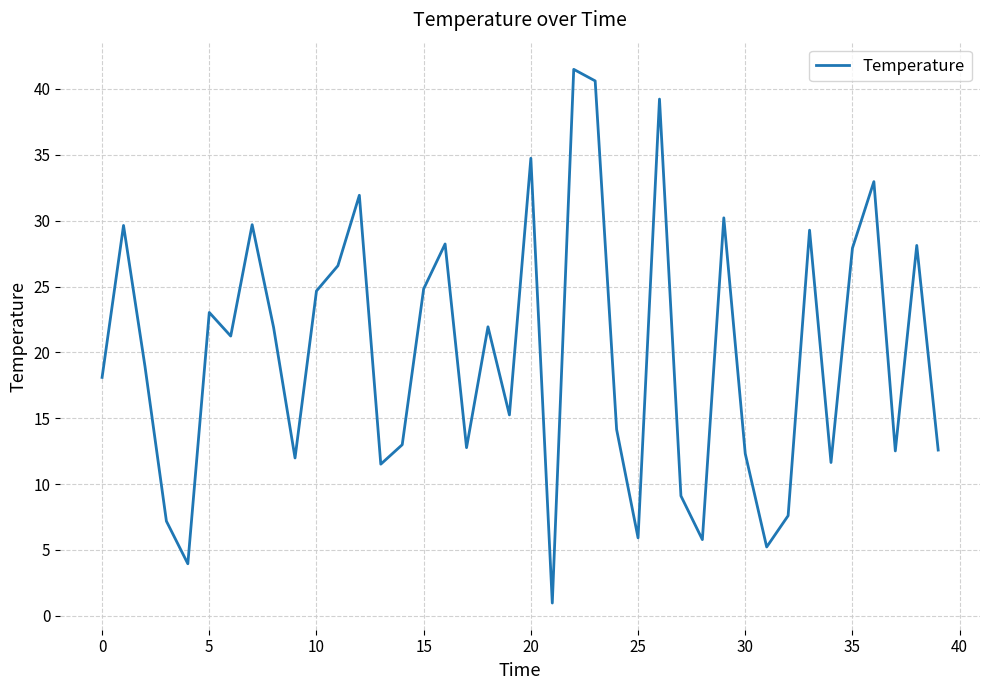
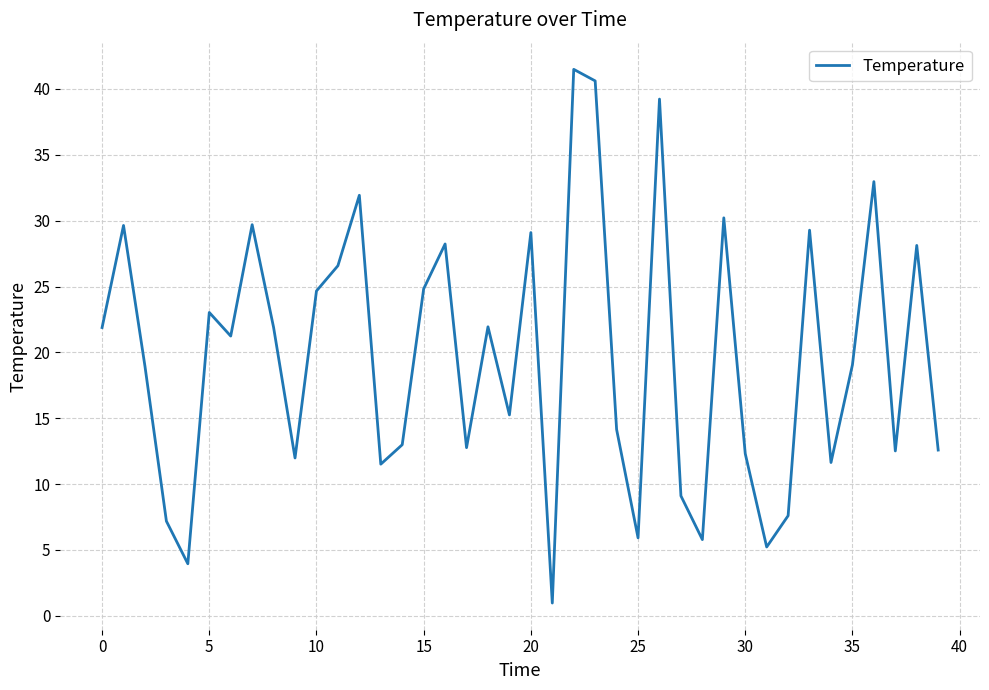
0: 18.1 -> 21.9
20: 34.7 -> 29.1
35: 27.9 -> 19.1
